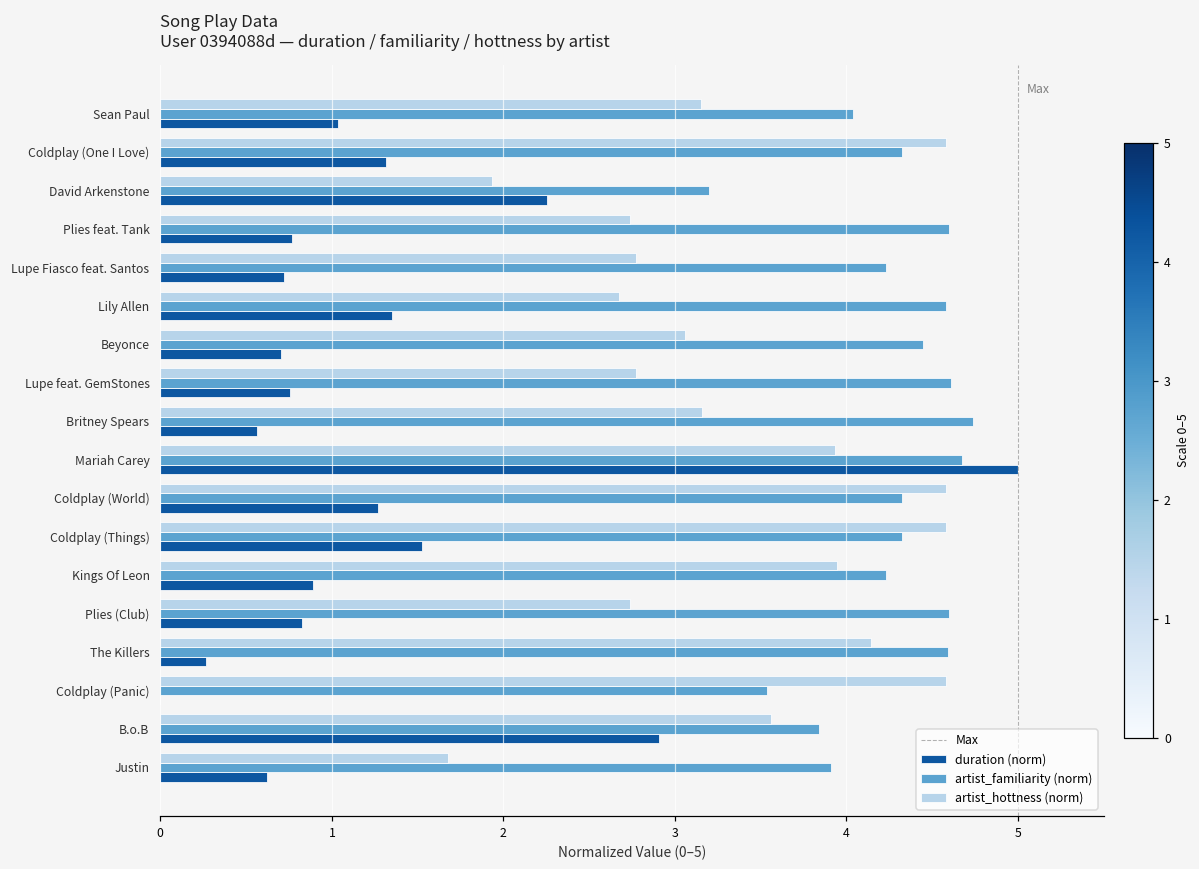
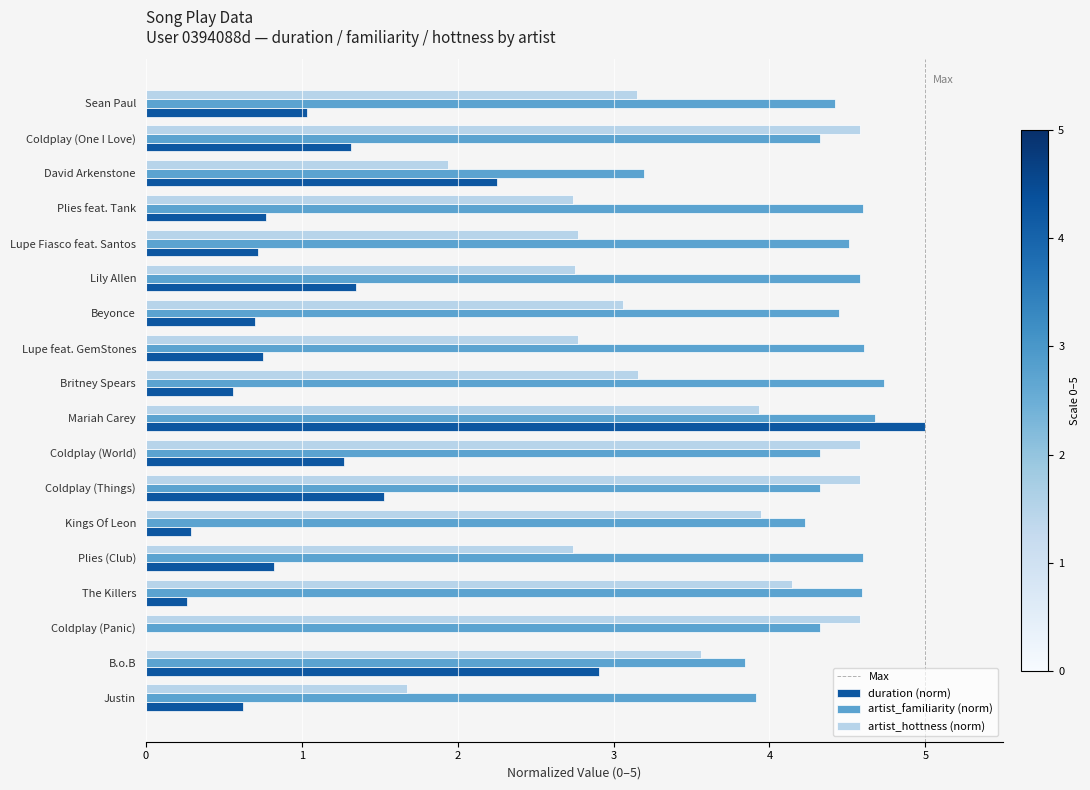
artist_familiarity (norm), Sean Paul: 4.04 -> 4.42
artist_familiarity (norm), Lupe Fiasco feat. Santos: 4.23 -> 4.51
artist_hottness (norm), Lily Allen: 2.68 -> 2.75
duration (norm), Kings Of Leon: 0.89 -> 0.29
artist_familiarity (norm), Coldplay (Panic): 3.54 -> 4.33
